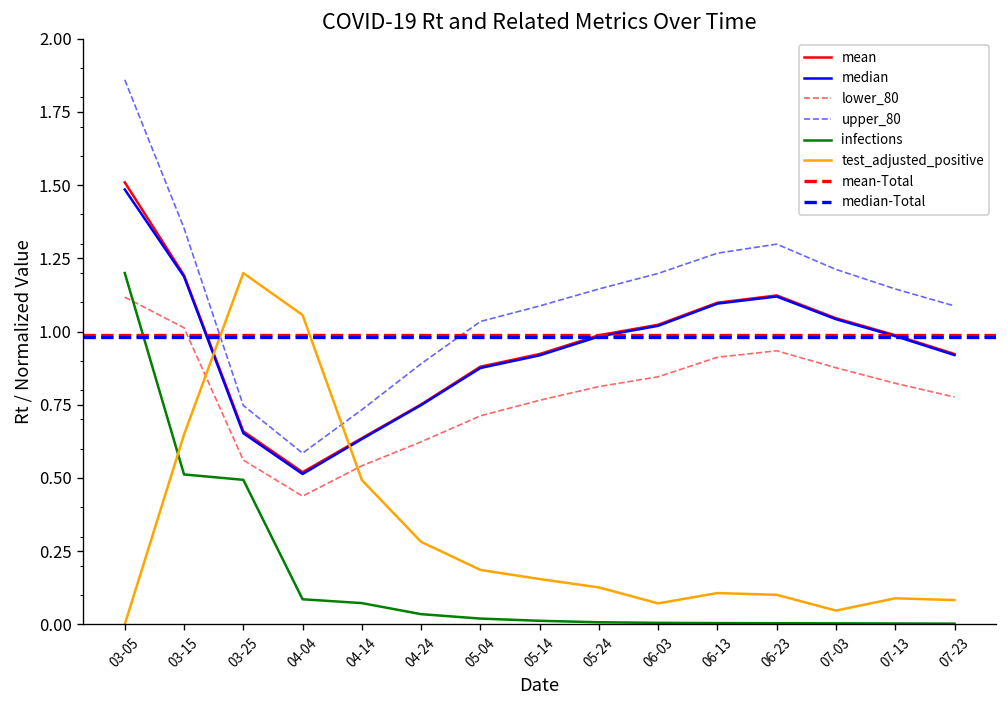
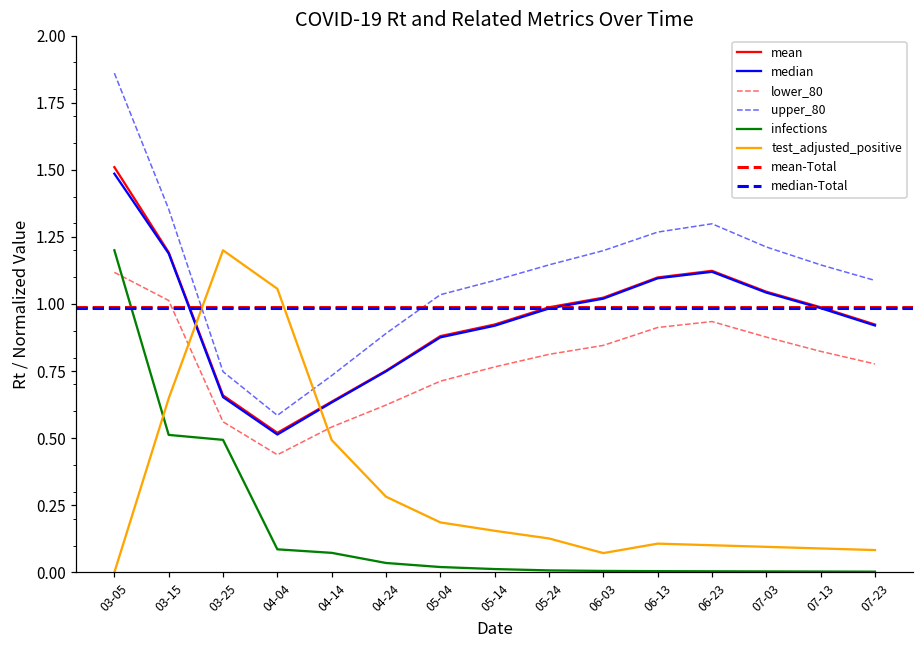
test_adjusted_positive, 07-03: 0.05 -> 0.10
